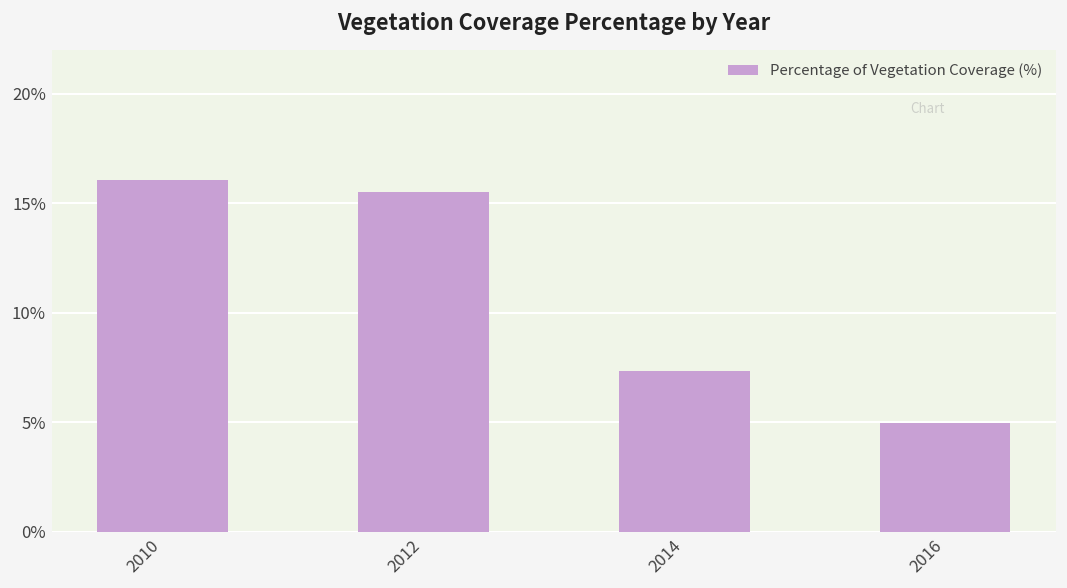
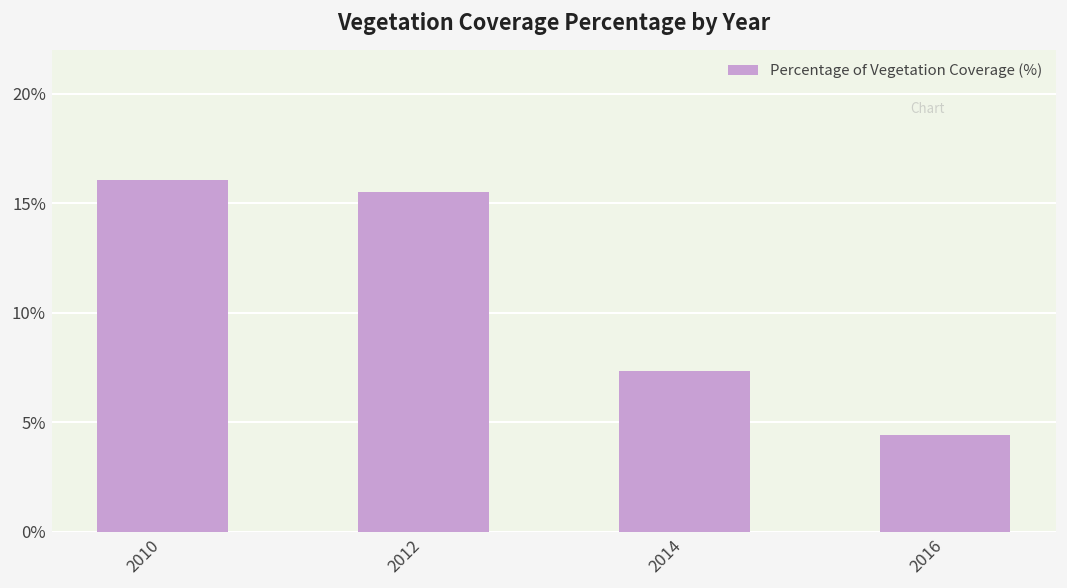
2016: 5.0% -> 4.4%
